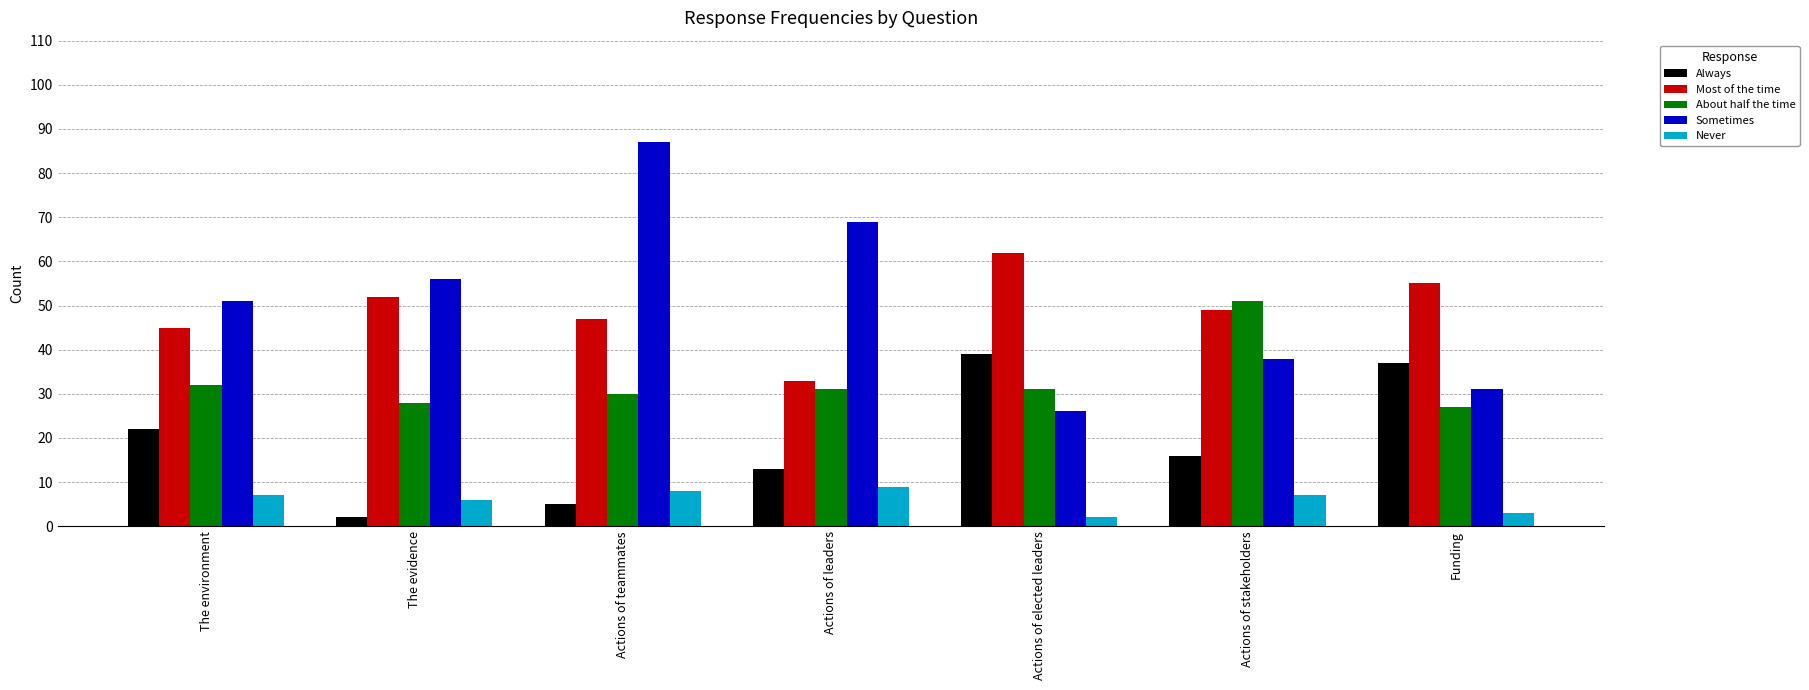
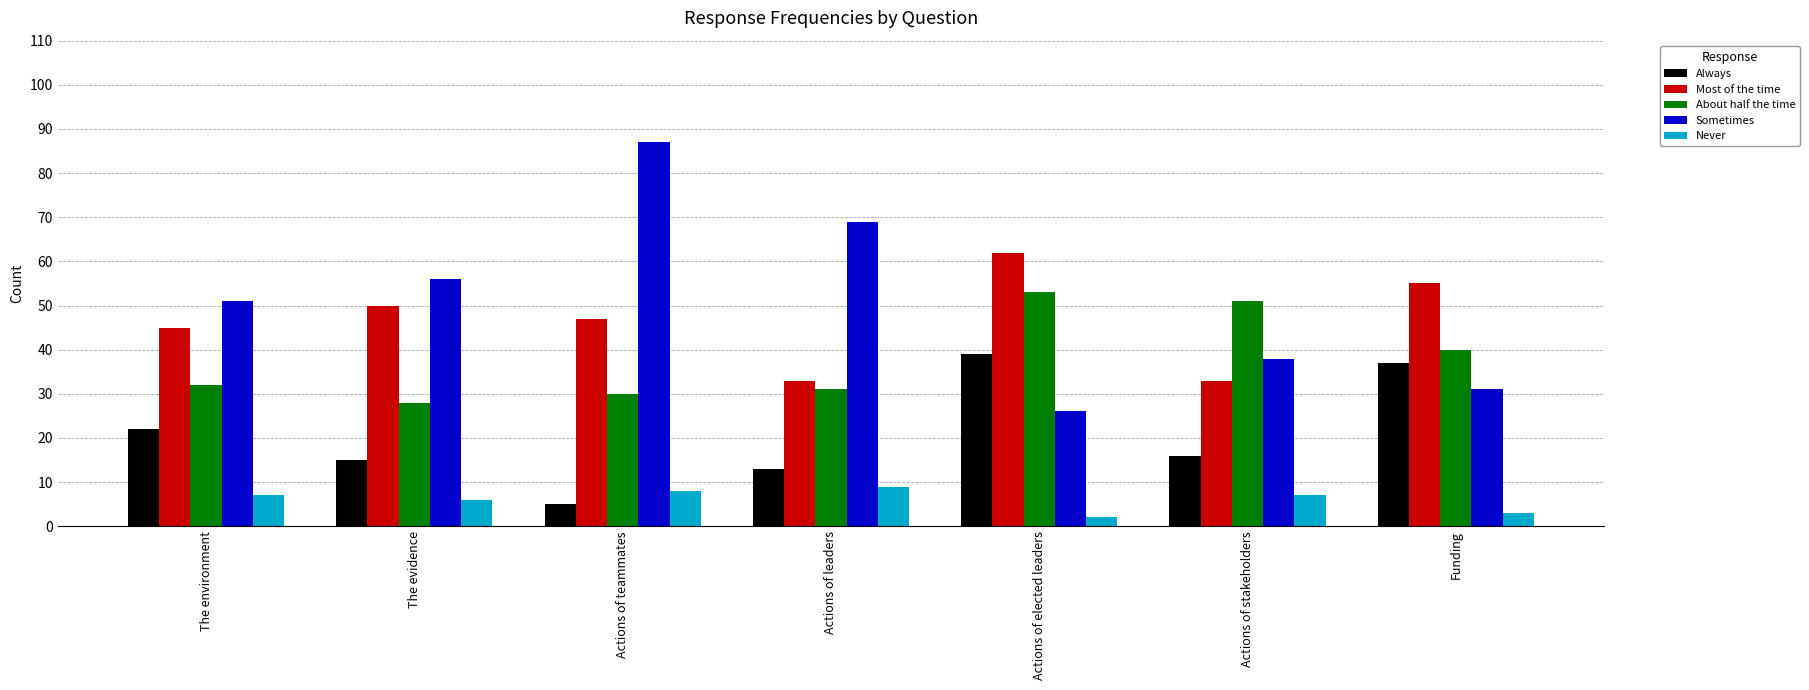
Always, The evidence: 2 -> 15
Most of the time, The evidence: 52 -> 50
About half the time, Actions of elected leaders: 31 -> 53
Most of the time, Actions of stakeholders: 49 -> 33
About half the time, Funding: 27 -> 40
